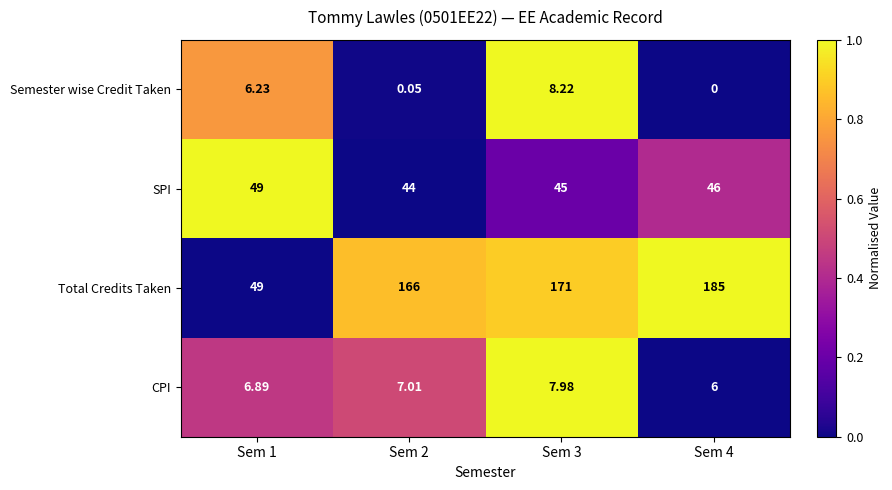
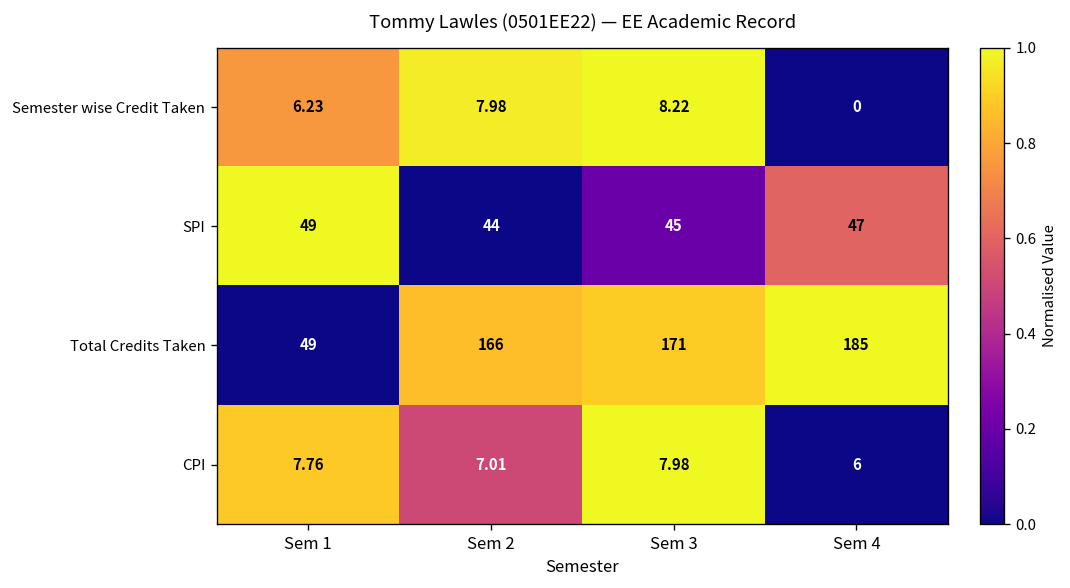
Semester wise Credit Taken, Sem 2: 0.05 -> 7.98
SPI, Sem 4: 46 -> 47
CPI, Sem 1: 6.89 -> 7.76
